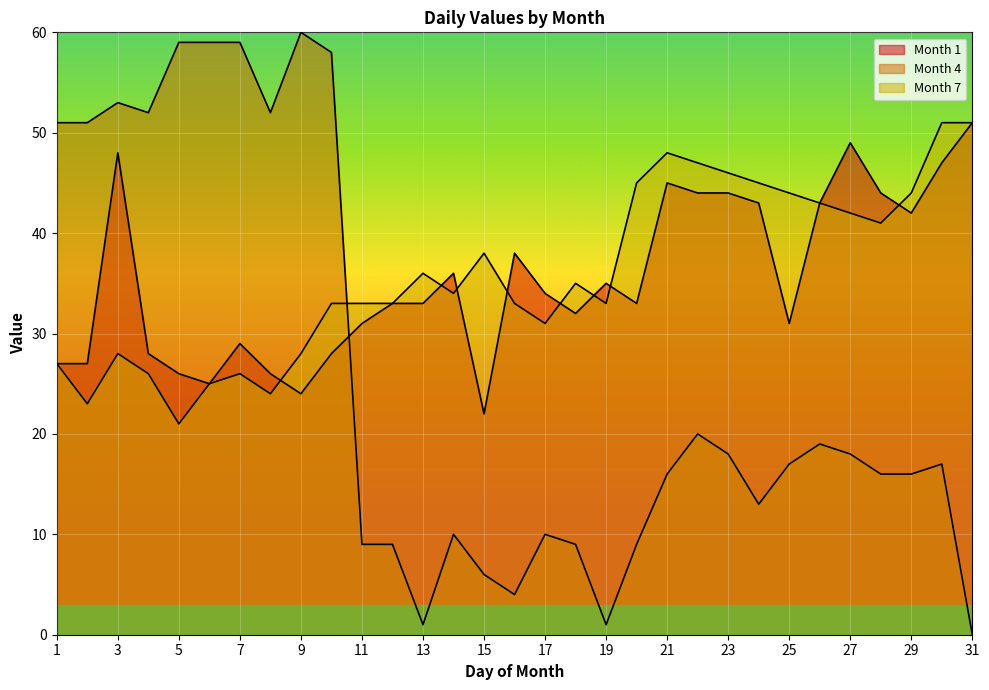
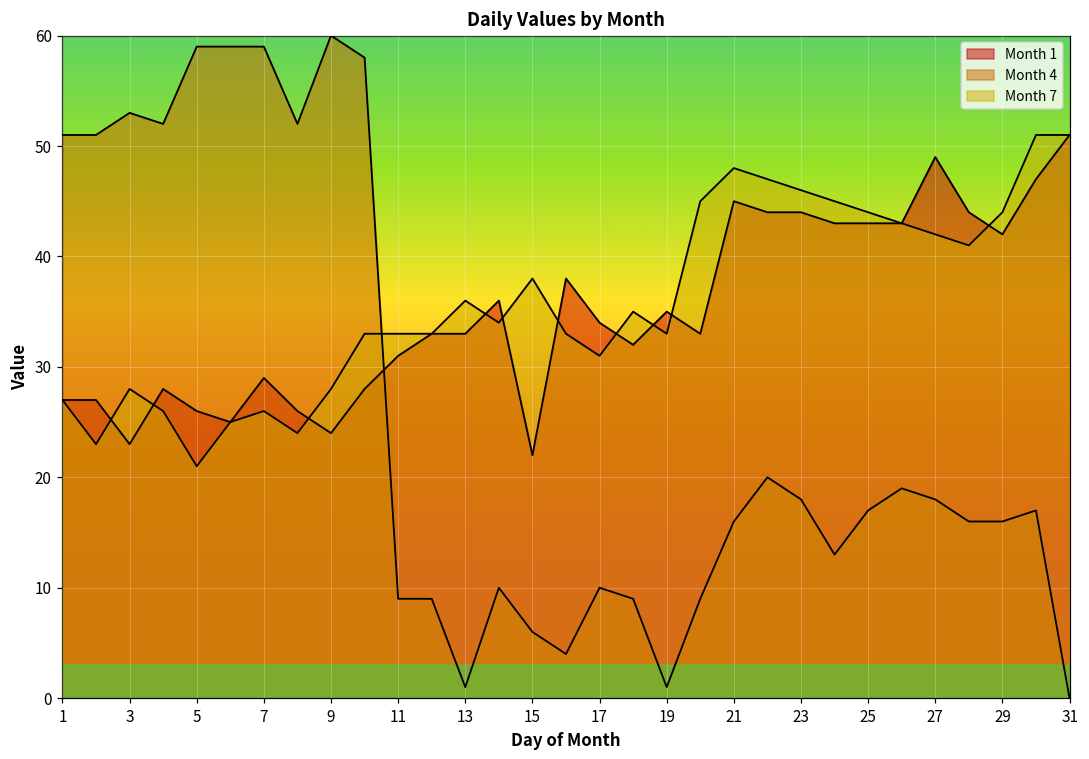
Month 1, 3: 48 -> 23
Month 1, 25: 31 -> 43
